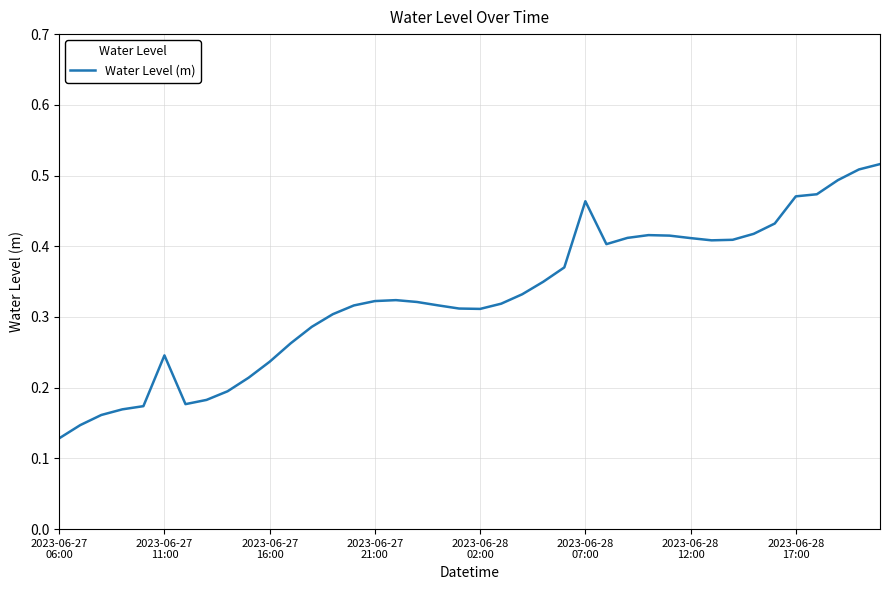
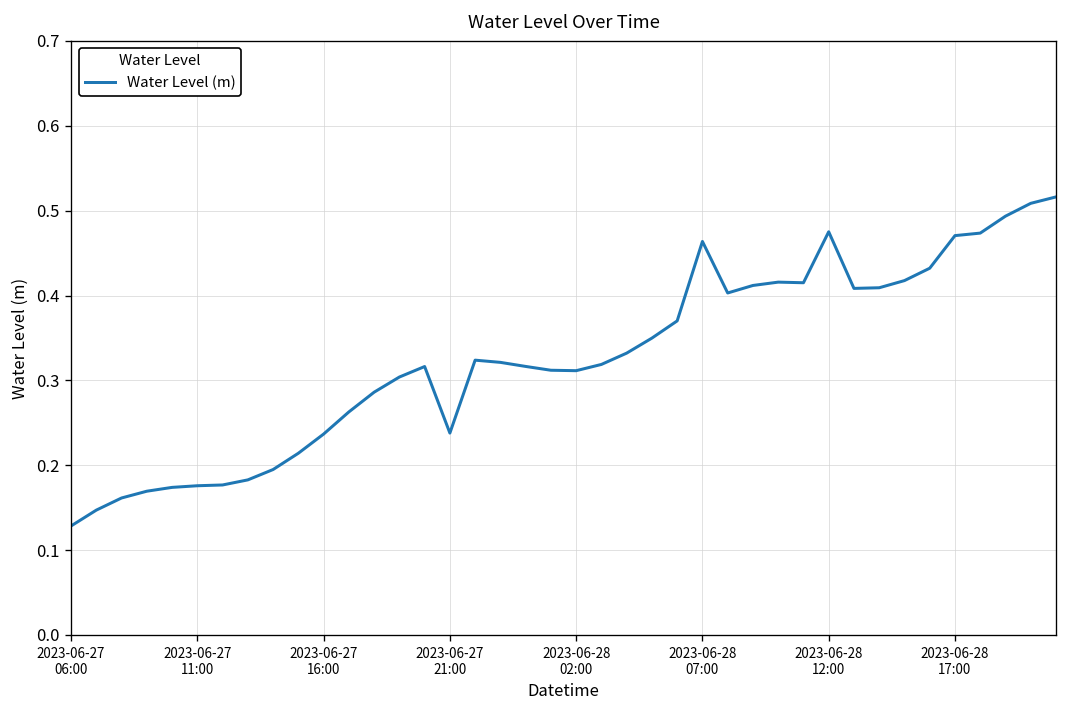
2023-06-27 11:00: 0.25 -> 0.18
2023-06-27 21:00: 0.32 -> 0.24
2023-06-28 12:00: 0.41 -> 0.48
